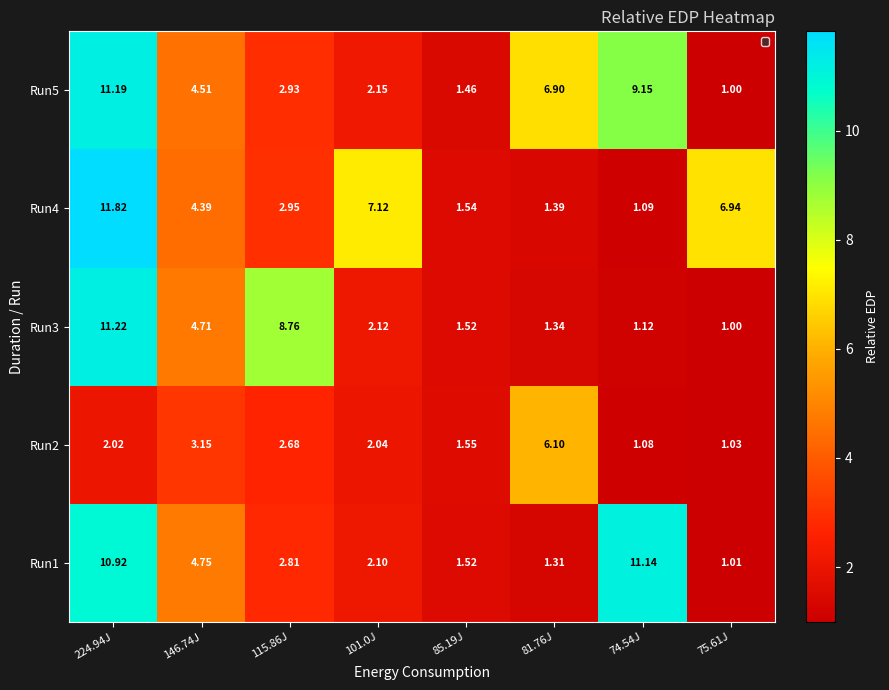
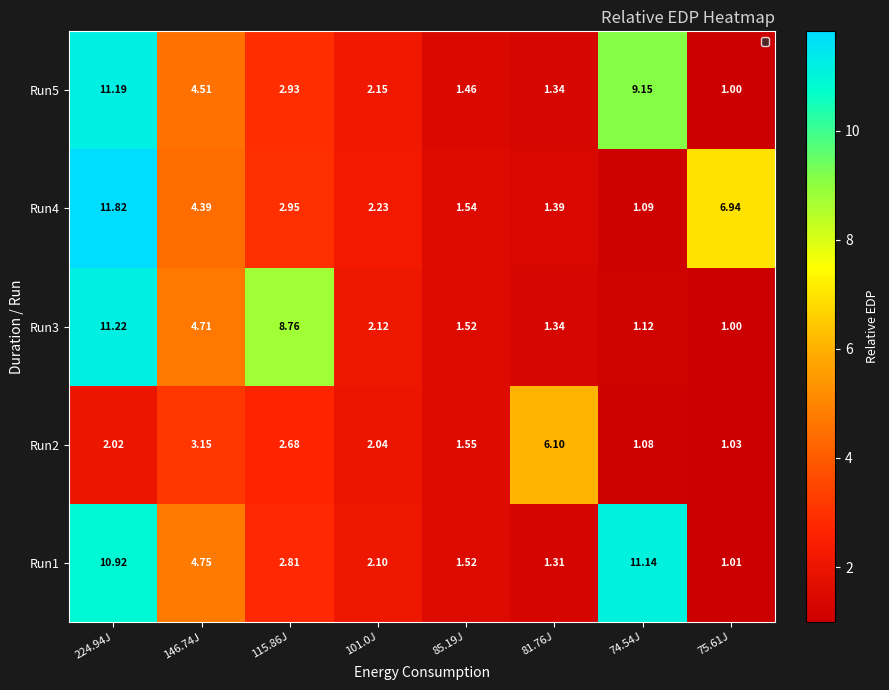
Run5, 81.76J: 6.90 -> 1.34
Run4, 101.0J: 7.12 -> 2.23
